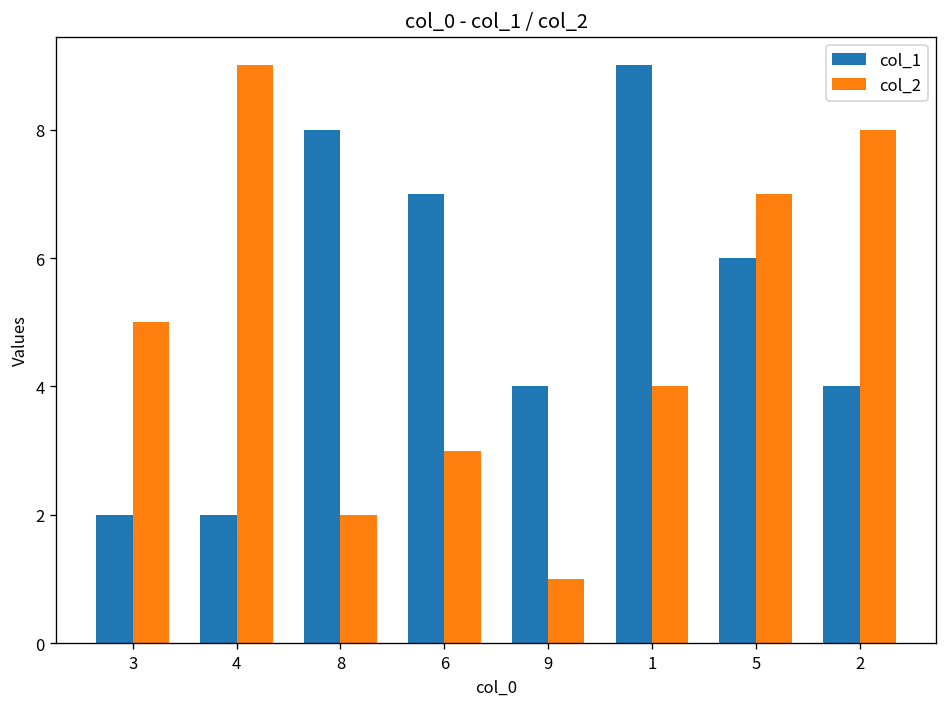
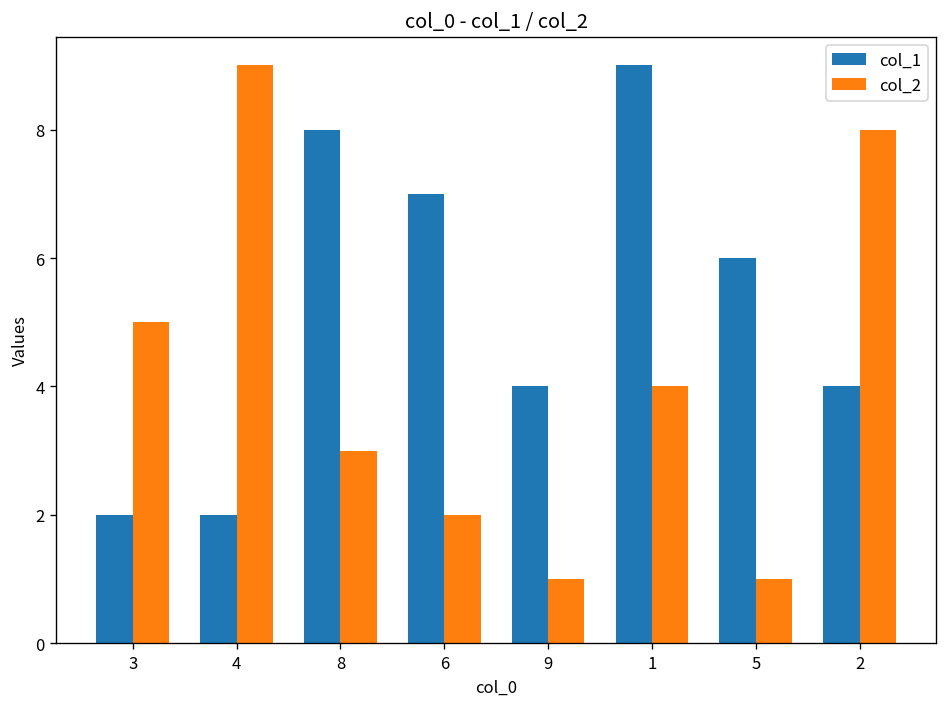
col_2, 8: 2 -> 3
col_2, 6: 3 -> 2
col_2, 5: 7 -> 1
